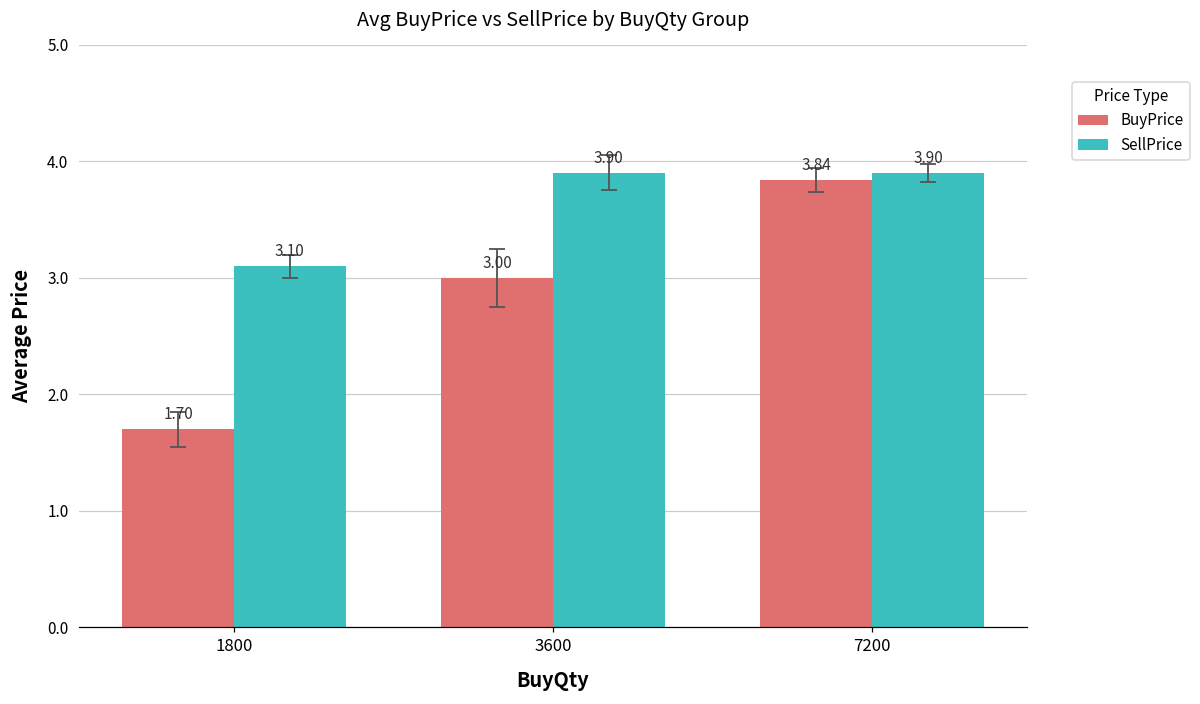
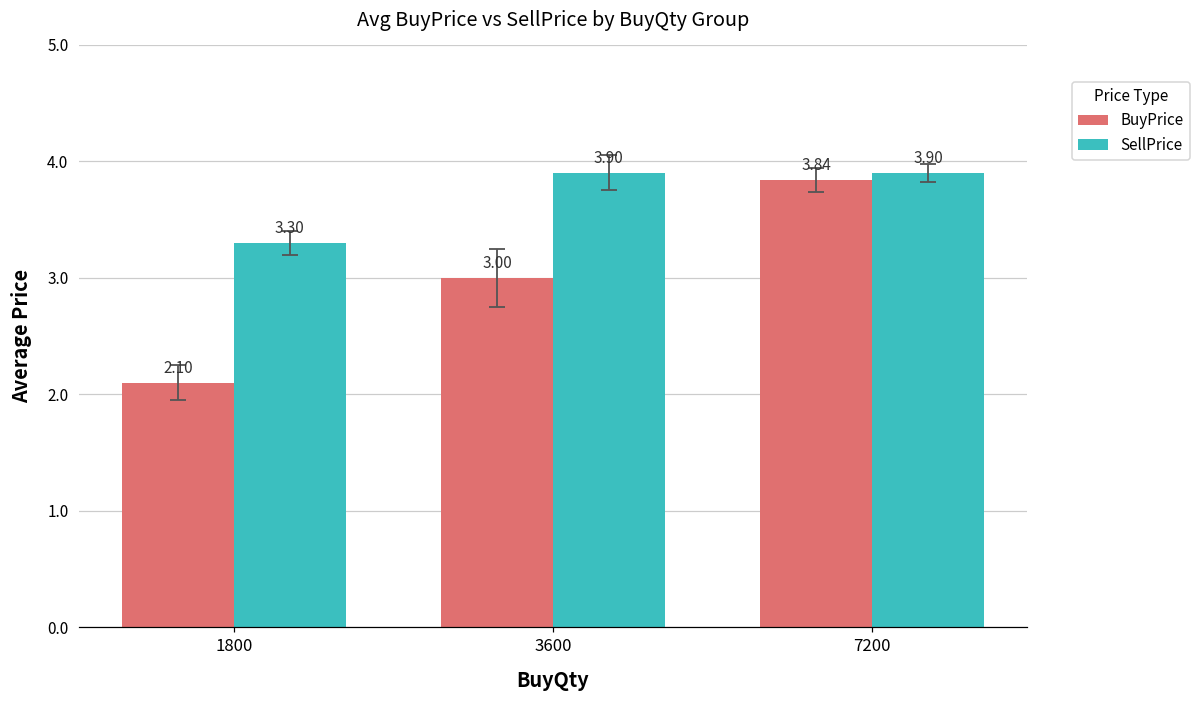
BuyPrice, 1800: 1.70 -> 2.10
SellPrice, 1800: 3.10 -> 3.30
